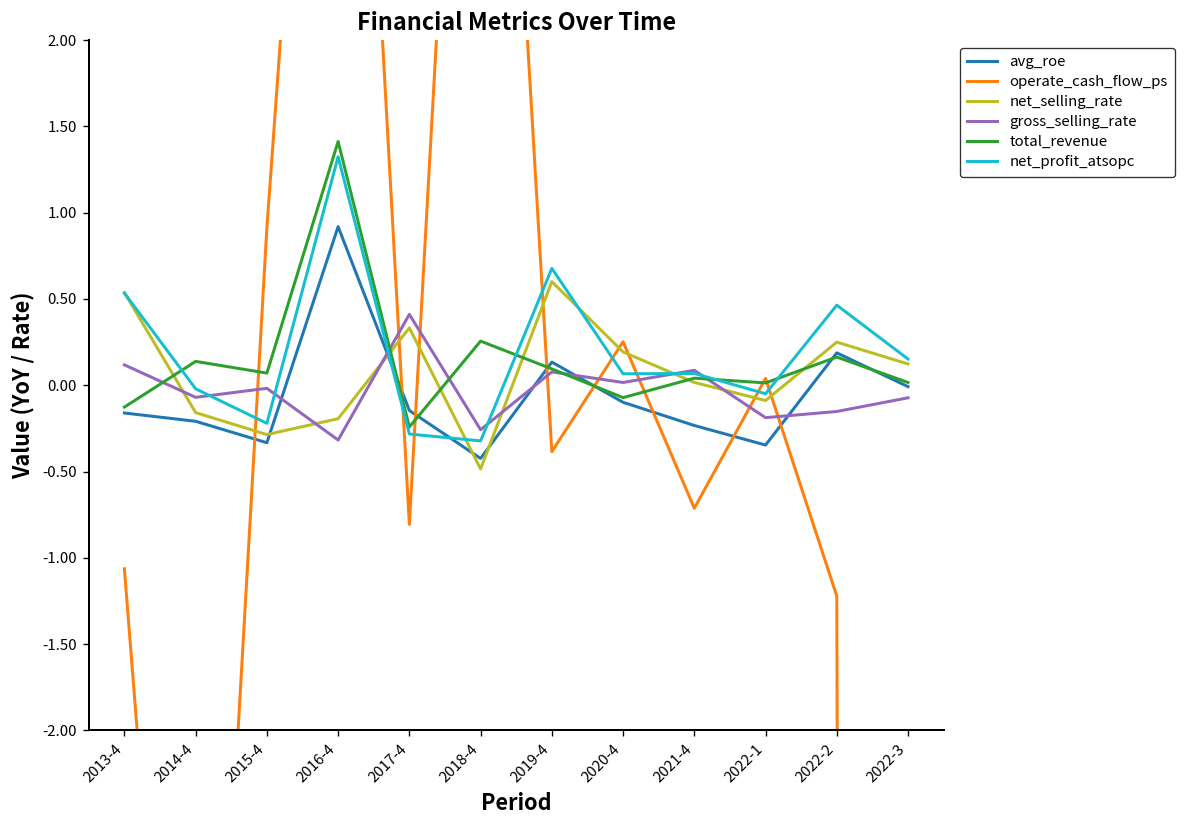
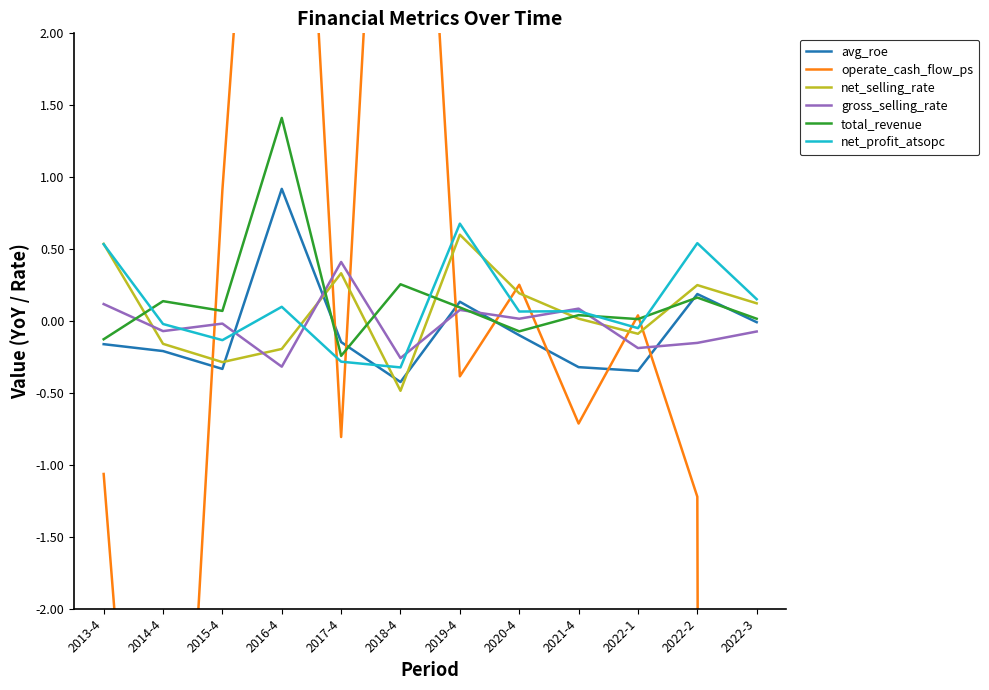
net_profit_atsopc, 2015-4: -0.22 -> -0.13
net_profit_atsopc, 2016-4: 1.32 -> 0.10
avg_roe, 2021-4: -0.23 -> -0.32
net_profit_atsopc, 2022-2: 0.46 -> 0.54
